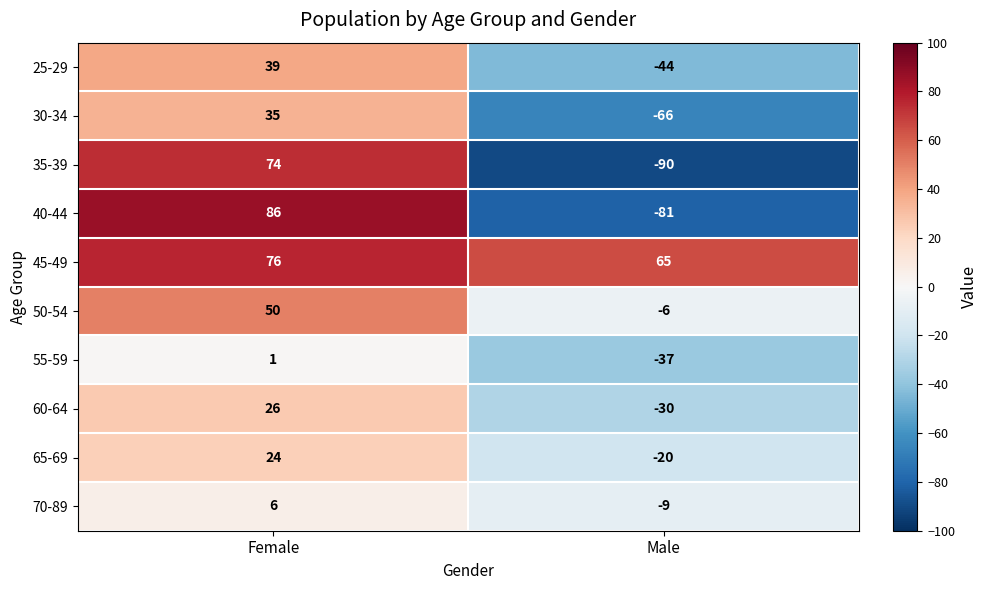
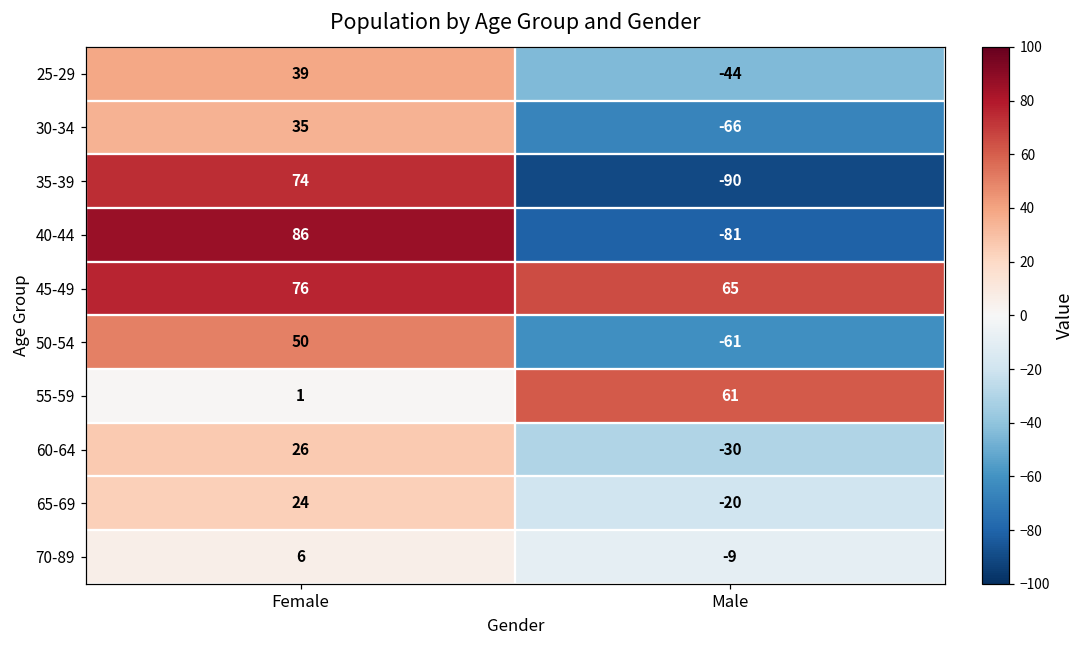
50-54, Male: -6 -> -61
55-59, Male: -37 -> 61
